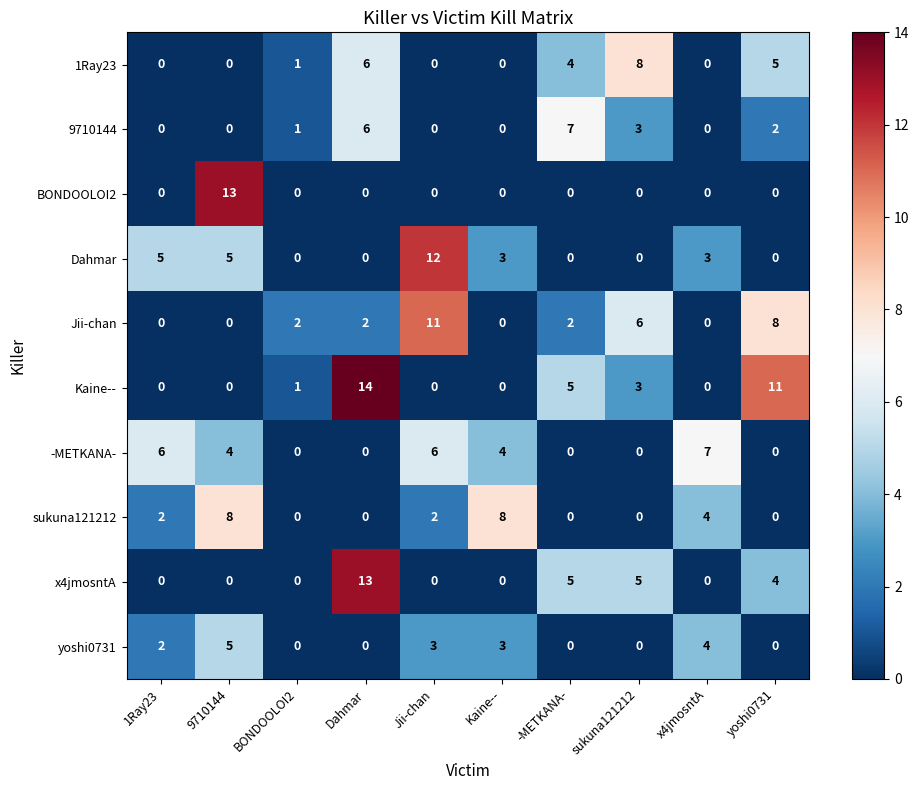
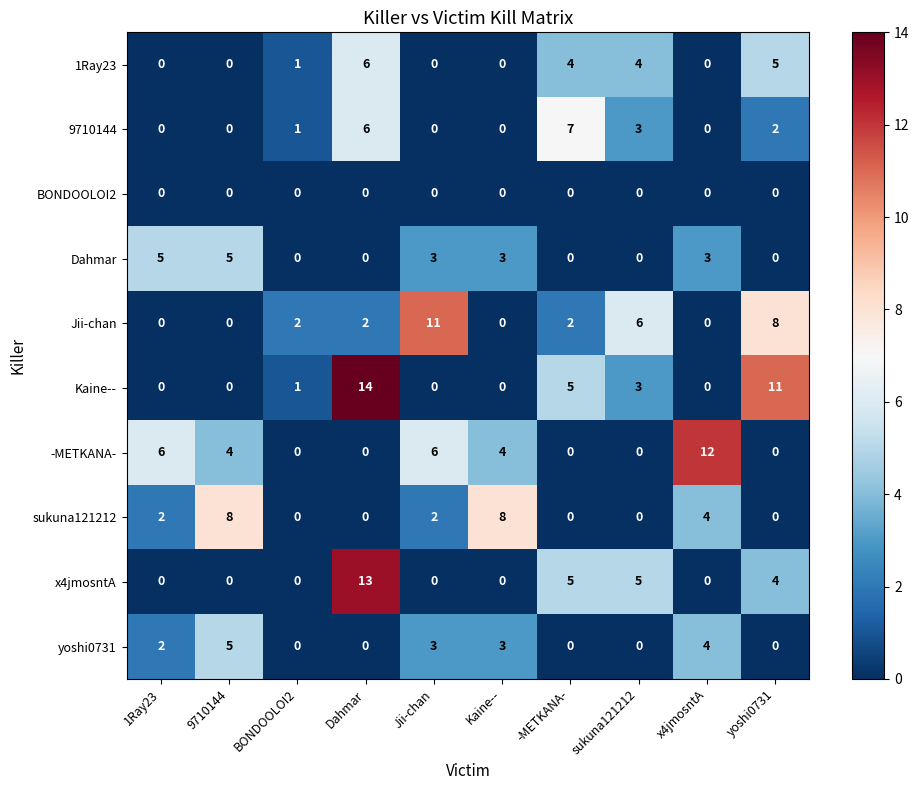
1Ray23, sukuna121212: 8 -> 4
BONDOOLOI2, 9710144: 13 -> 0
Dahmar, Jii-chan: 12 -> 3
-METKANA-, x4jmosntA: 7 -> 12
